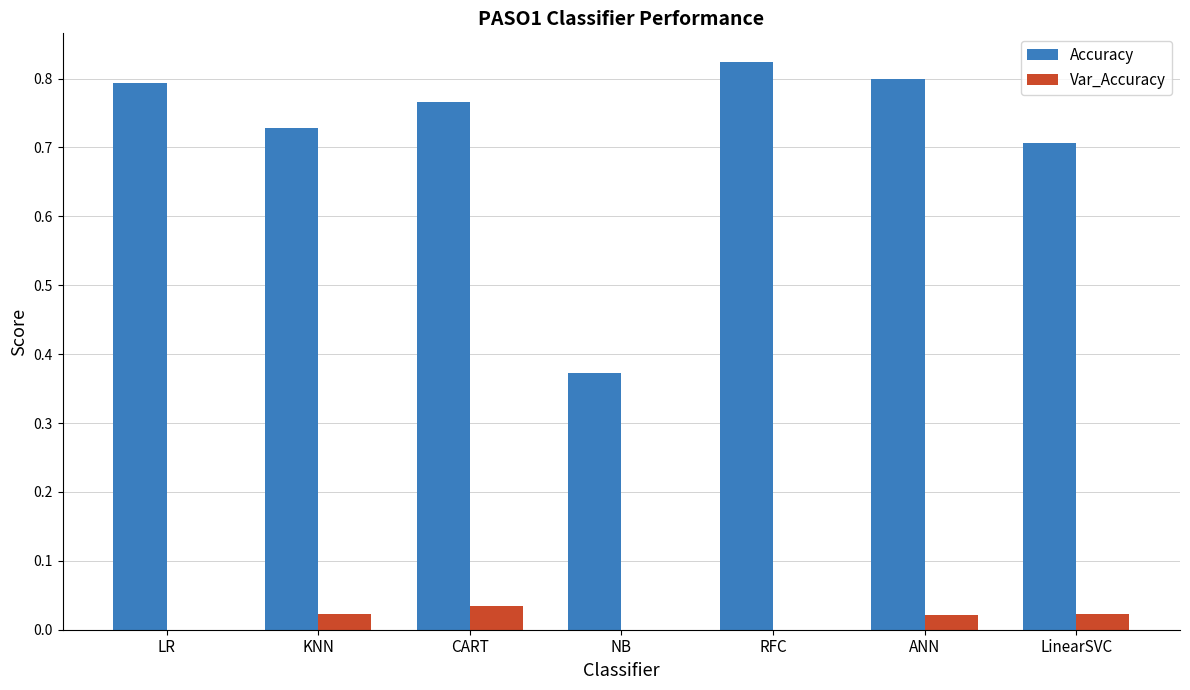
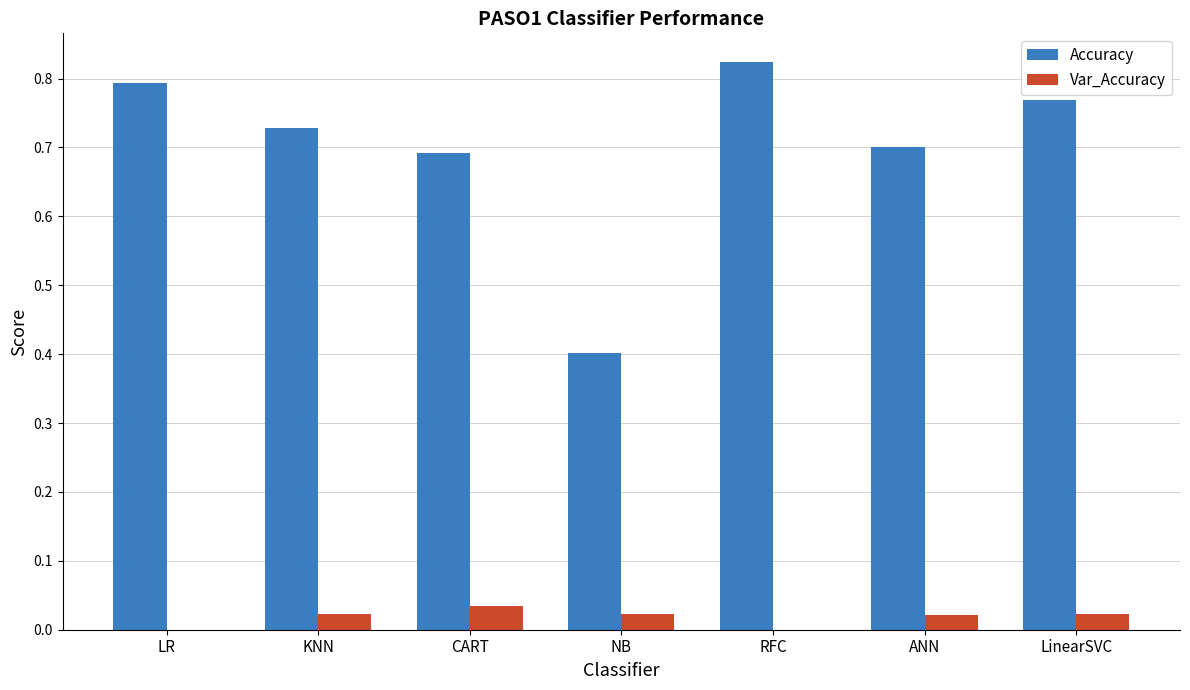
Accuracy, CART: 0.77 -> 0.69
Accuracy, NB: 0.37 -> 0.40
Var_Accuracy, NB: 0.00 -> 0.02
Accuracy, ANN: 0.8 -> 0.7
Accuracy, LinearSVC: 0.71 -> 0.77
